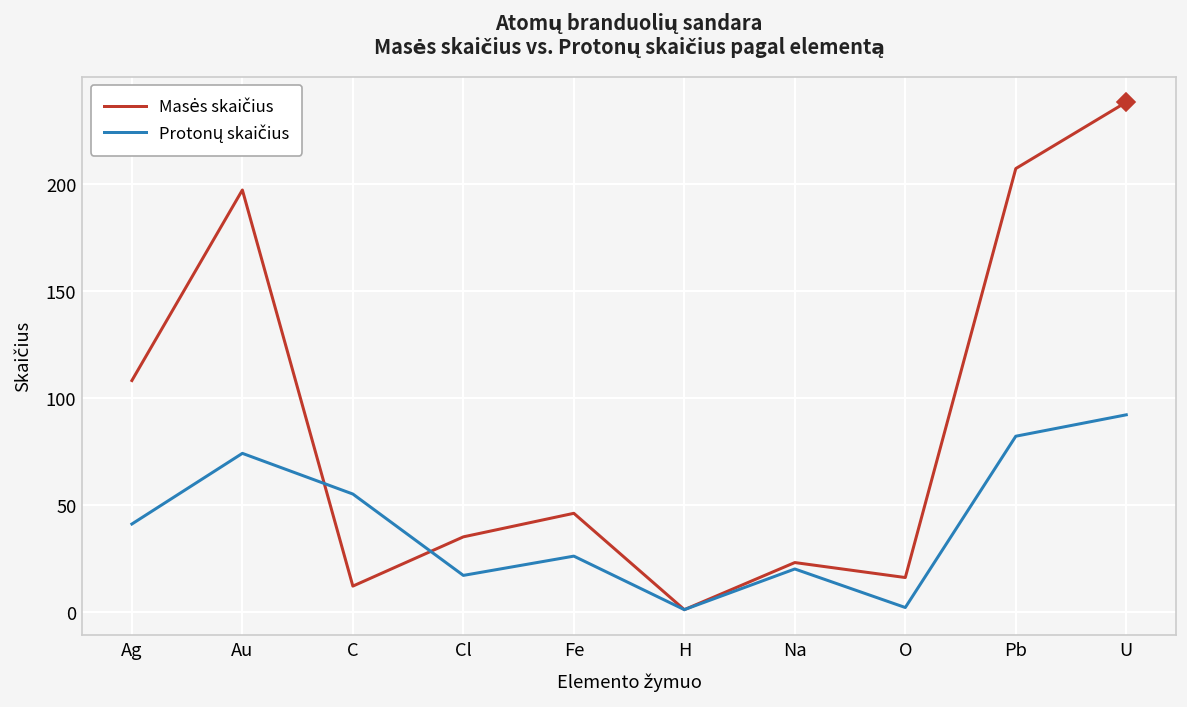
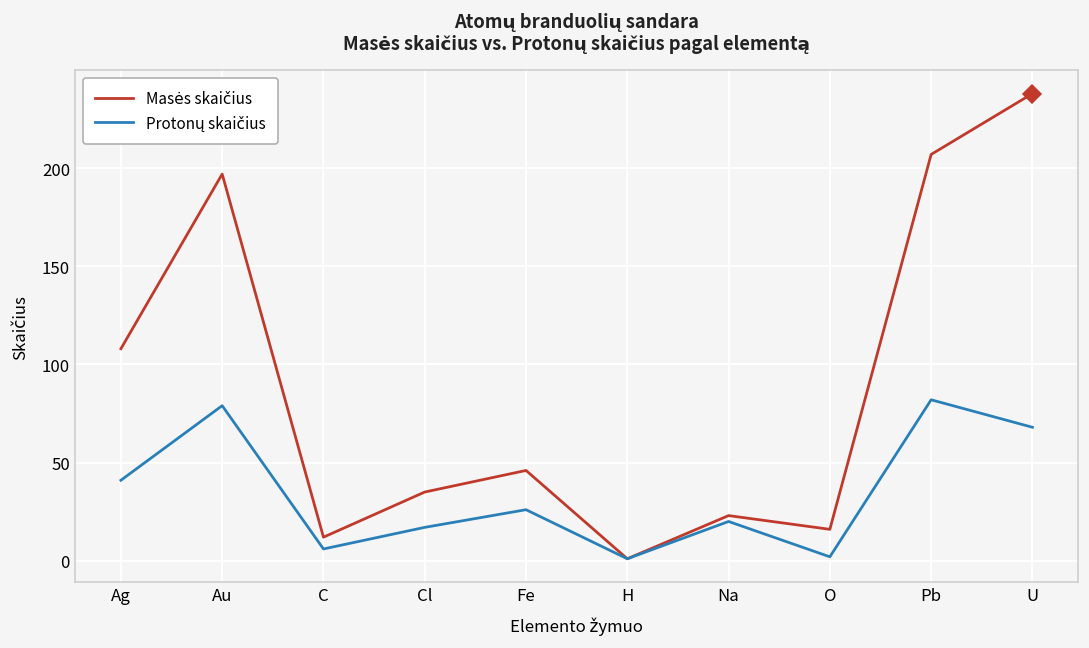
Protonų skaičius, Au: 74 -> 79
Protonų skaičius, C: 55 -> 6
Protonų skaičius, U: 92 -> 68
